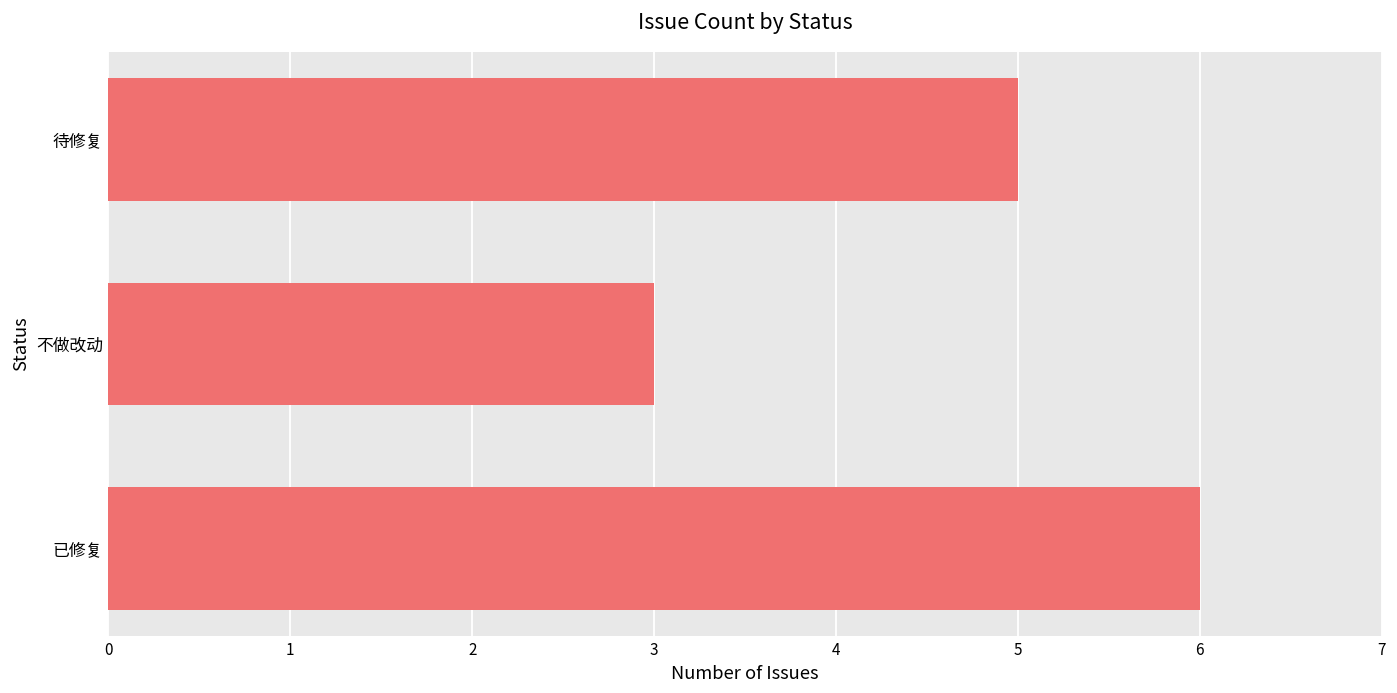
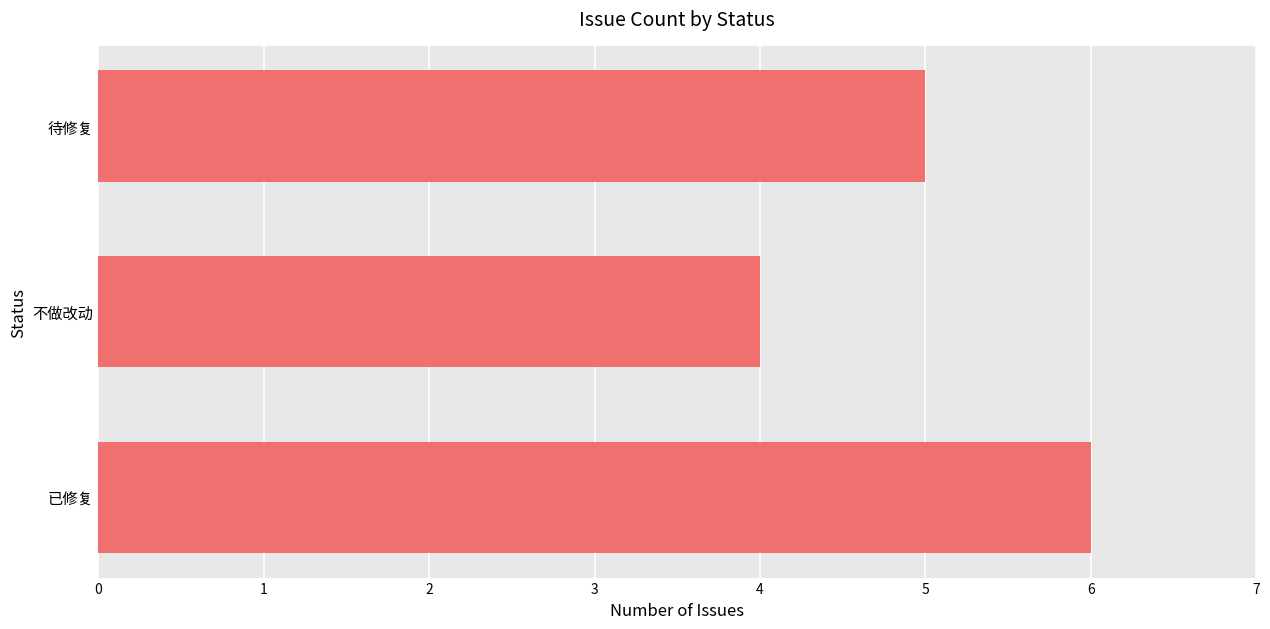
不做改动: 3 -> 4
